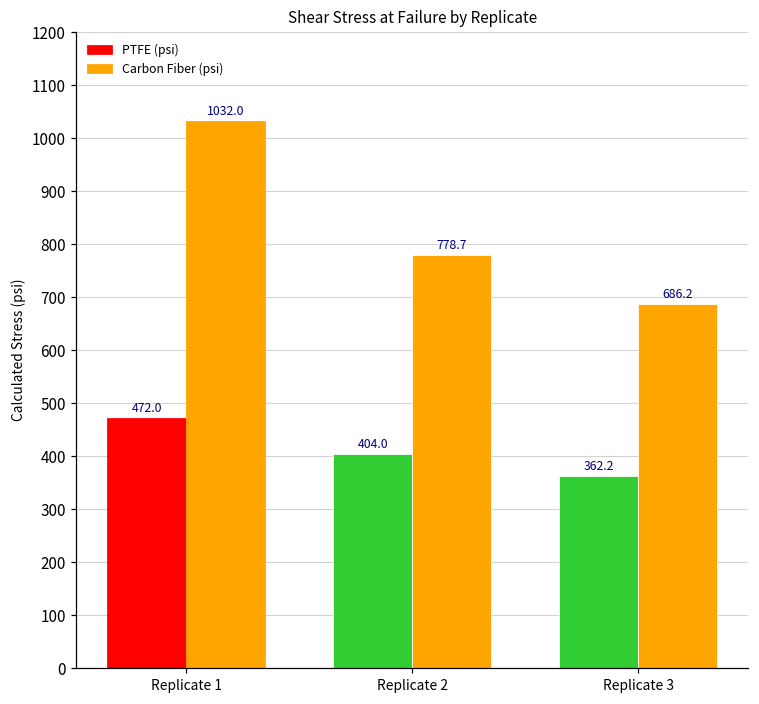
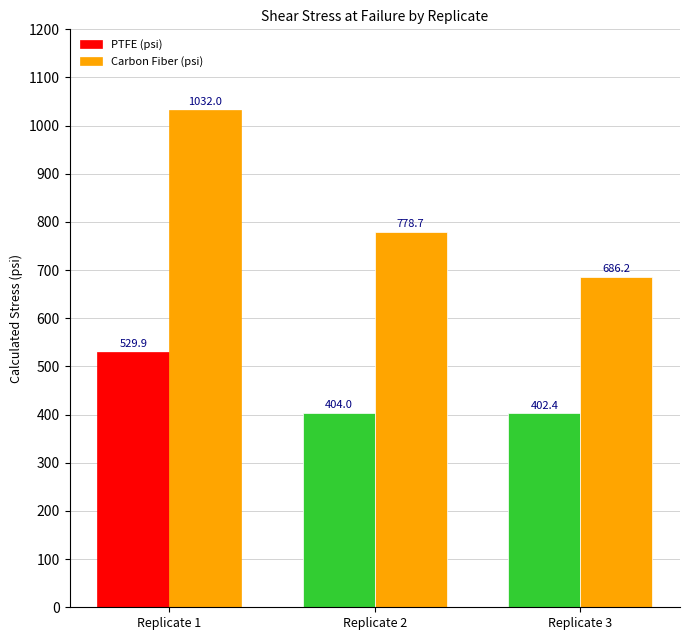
PTFE (psi), Replicate 1: 472.0 -> 529.9
PTFE (psi), Replicate 3: 362.2 -> 402.4
